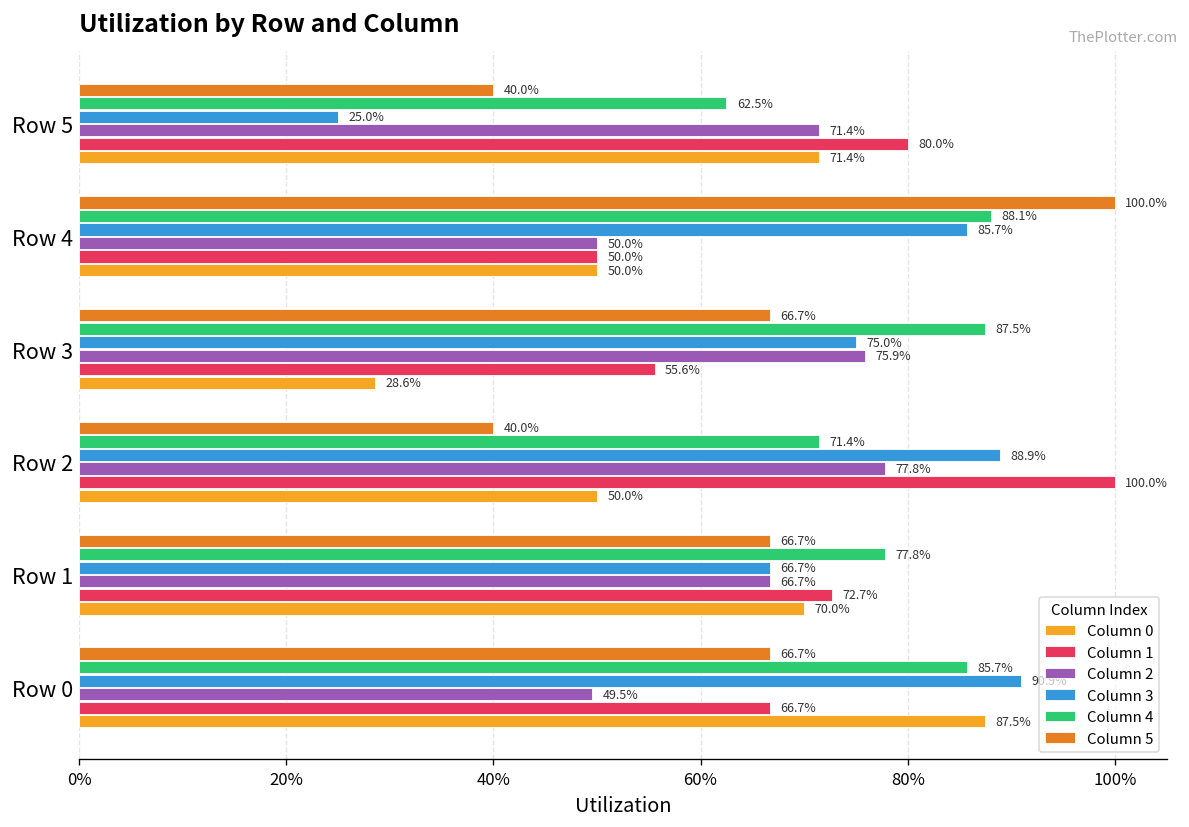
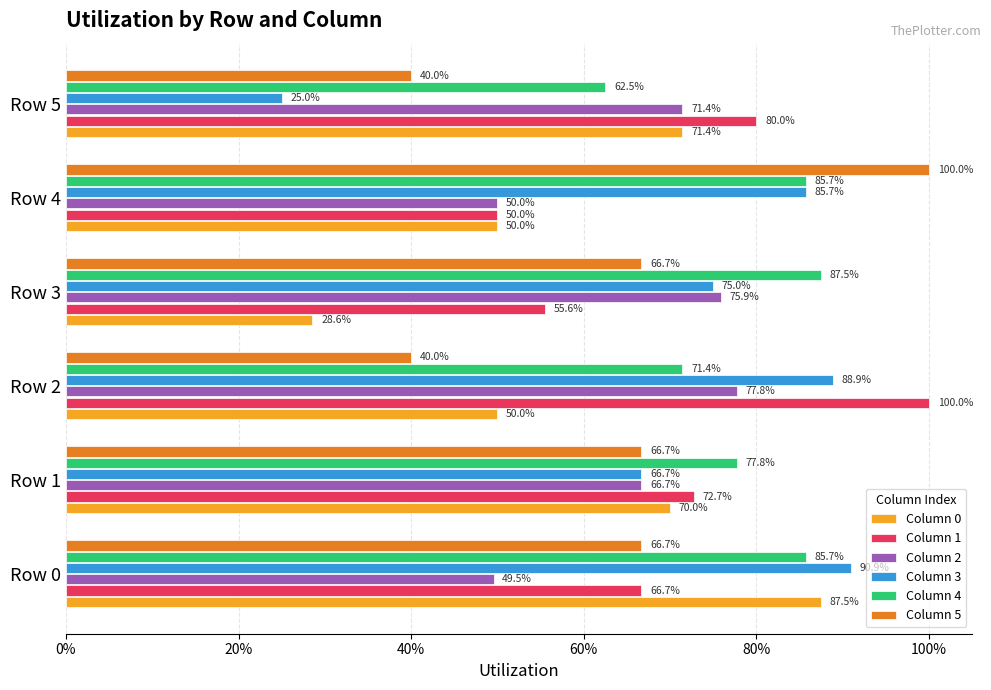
Column 4, Row 4: 88.1% -> 85.7%
